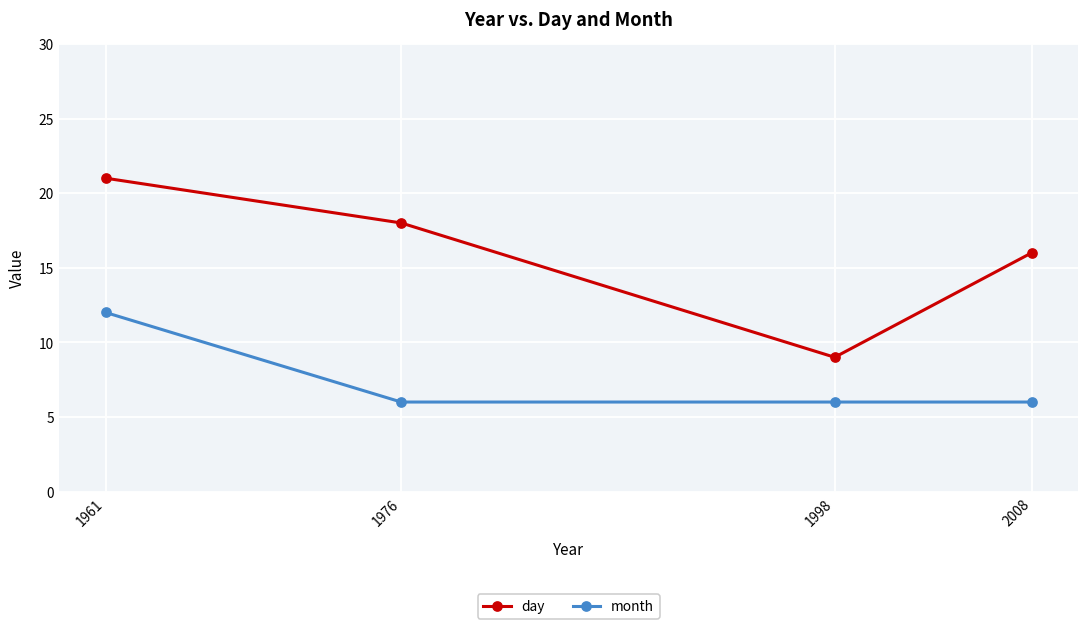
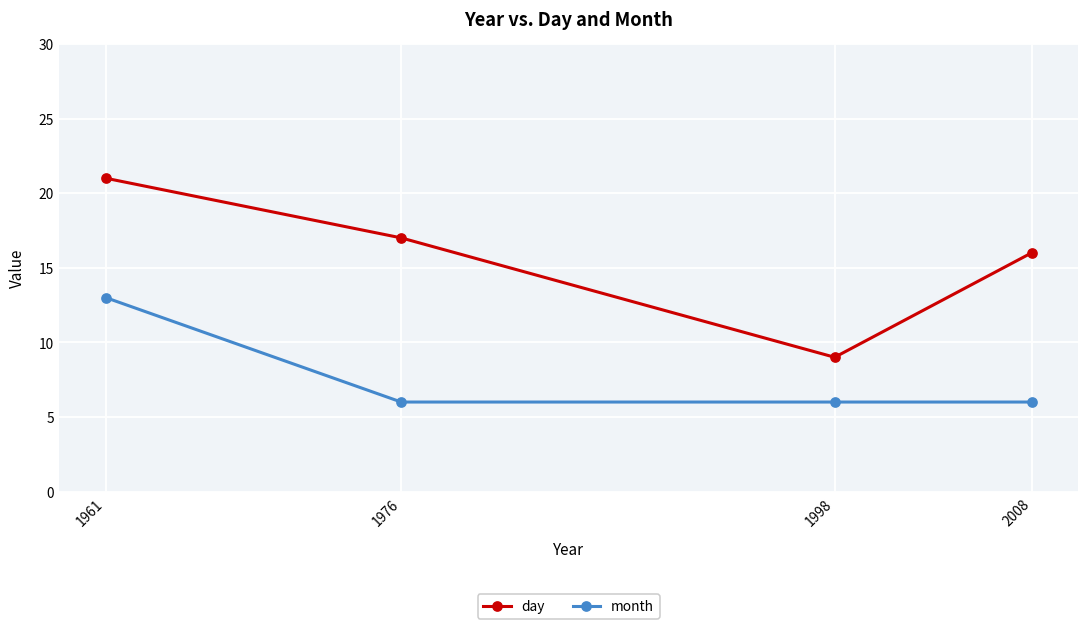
month, 1961: 12 -> 13
day, 1976: 18 -> 17
